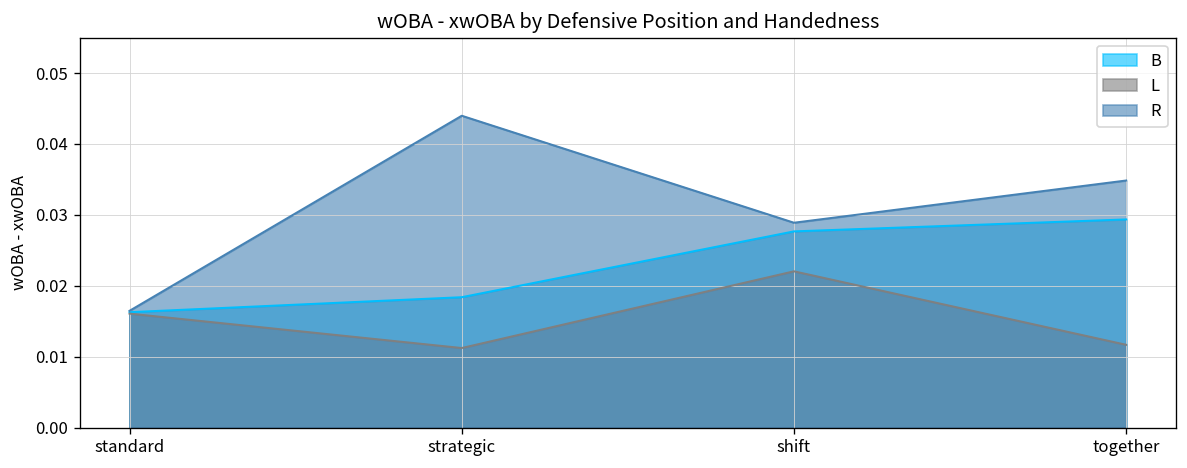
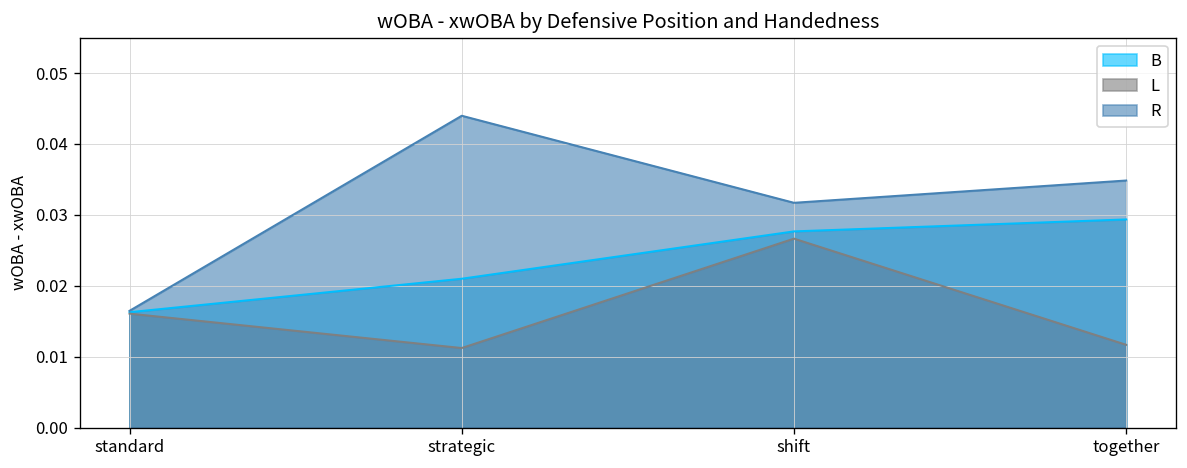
B, strategic: 0.018 -> 0.021
L, shift: 0.022 -> 0.027
R, shift: 0.029 -> 0.032
